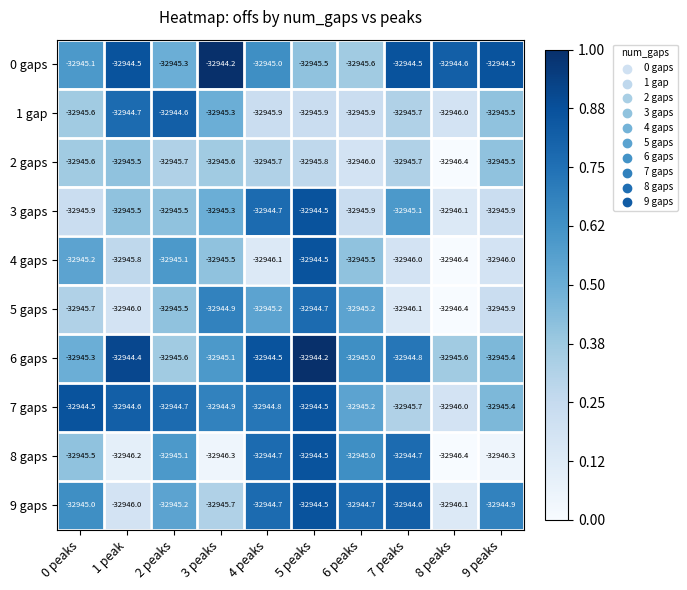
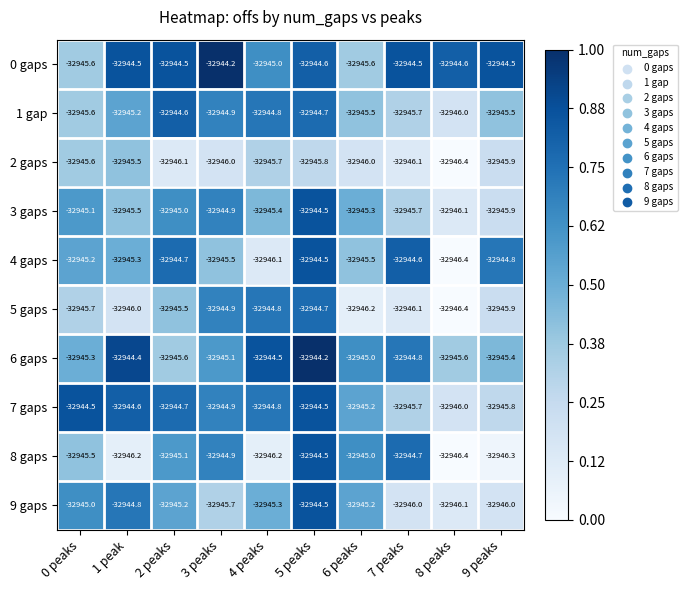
0 gaps, 0 peaks: -32945.1 -> -32945.6
0 gaps, 2 peaks: -32945.3 -> -32944.5
0 gaps, 5 peaks: -32945.5 -> -32944.6
1 gap, 1 peak: -32944.7 -> -32945.2
1 gap, 3 peaks: -32945.3 -> -32944.9
1 gap, 4 peaks: -32945.9 -> -32944.8
1 gap, 5 peaks: -32945.9 -> -32944.7
1 gap, 6 peaks: -32945.9 -> -32945.5
2 gaps, 2 peaks: -32945.7 -> -32946.1
2 gaps, 3 peaks: -32945.6 -> -32946.0
2 gaps, 7 peaks: -32945.7 -> -32946.1
2 gaps, 9 peaks: -32945.5 -> -32945.9
3 gaps, 0 peaks: -32945.9 -> -32945.1
3 gaps, 2 peaks: -32945.5 -> -32945.0
3 gaps, 3 peaks: -32945.3 -> -32944.9
3 gaps, 4 peaks: -32944.7 -> -32945.4
3 gaps, 6 peaks: -32945.9 -> -32945.3
3 gaps, 7 peaks: -32945.1 -> -32945.7
4 gaps, 1 peak: -32945.8 -> -32945.3
4 gaps, 2 peaks: -32945.1 -> -32944.7
4 gaps, 7 peaks: -32946.0 -> -32944.6
4 gaps, 9 peaks: -32946.0 -> -32944.8
5 gaps, 4 peaks: -32945.2 -> -32944.8
5 gaps, 6 peaks: -32945.2 -> -32946.2
7 gaps, 9 peaks: -32945.4 -> -32945.8
8 gaps, 3 peaks: -32946.3 -> -32944.9
8 gaps, 4 peaks: -32944.7 -> -32946.2
9 gaps, 1 peak: -32946.0 -> -32944.8
9 gaps, 4 peaks: -32944.7 -> -32945.3
9 gaps, 6 peaks: -32944.7 -> -32945.2
9 gaps, 7 peaks: -32944.6 -> -32946.0
9 gaps, 9 peaks: -32944.9 -> -32946.0
